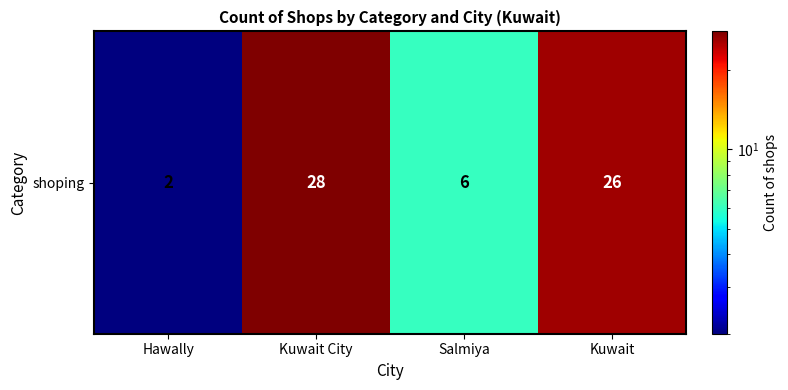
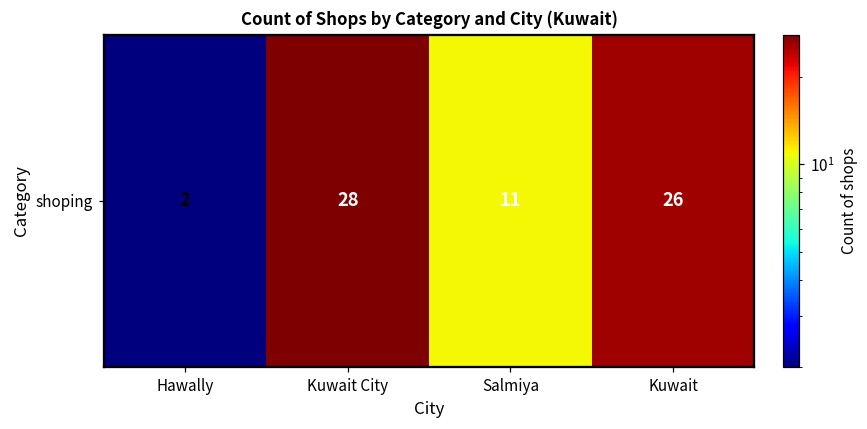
shoping, Salmiya: 6 -> 11
